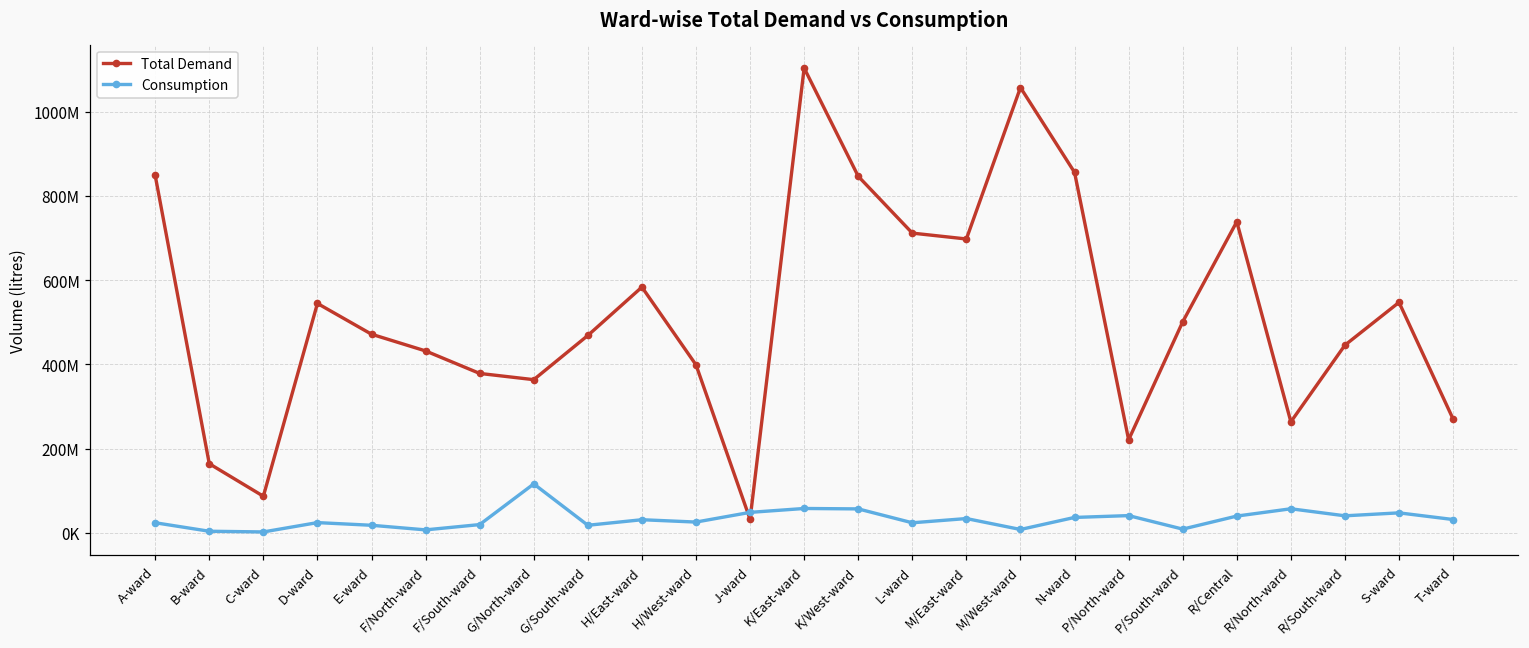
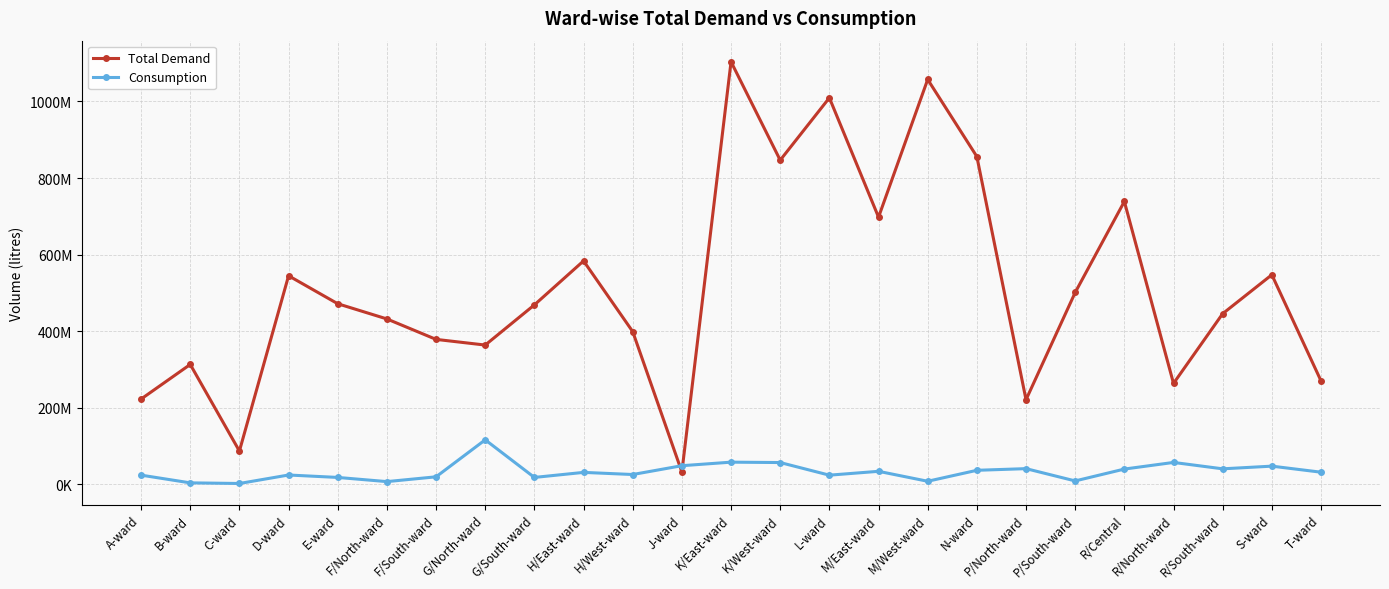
Total Demand, A-ward: 850000000 -> 220000000
Total Demand, B-ward: 160000000 -> 310000000
Total Demand, L-ward: 710000000 -> 1010000000
